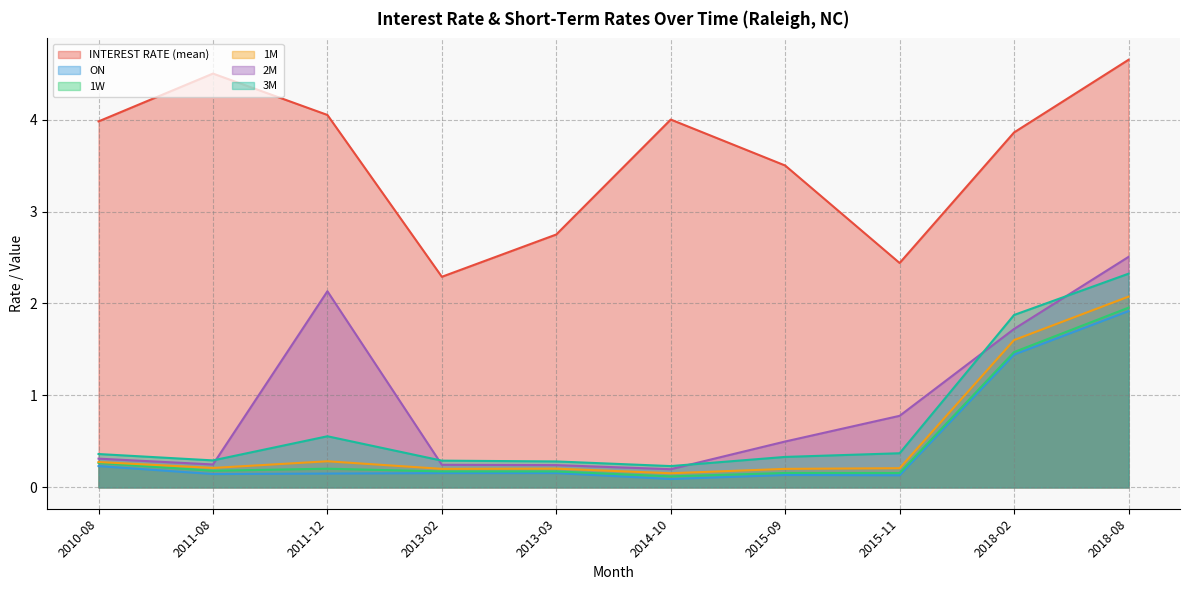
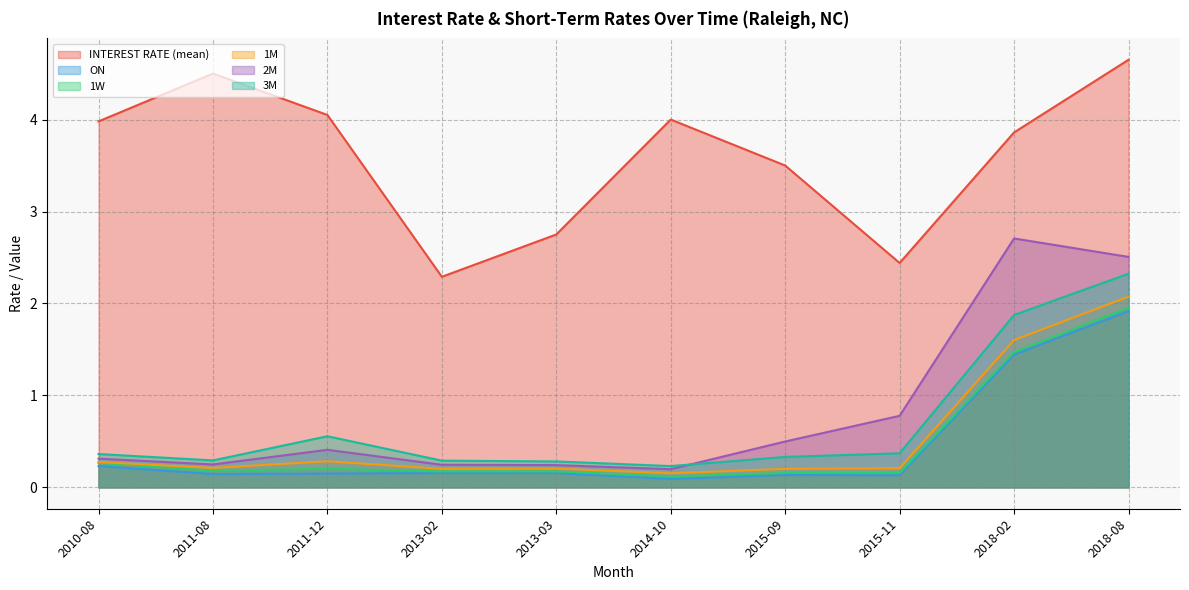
2M, 2011-12: 2.1 -> 0.4
2M, 2018-02: 1.7 -> 2.7
